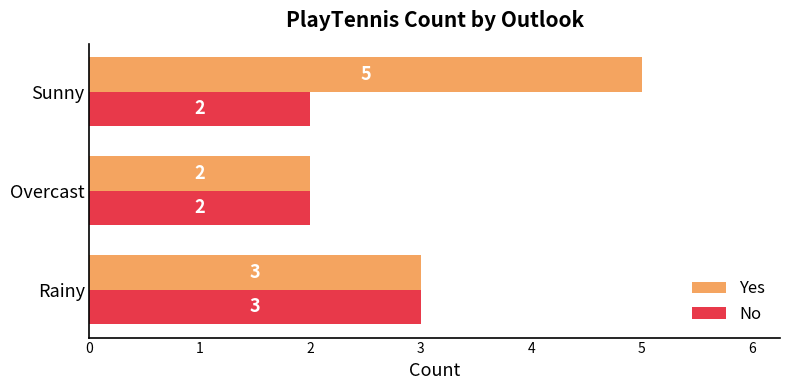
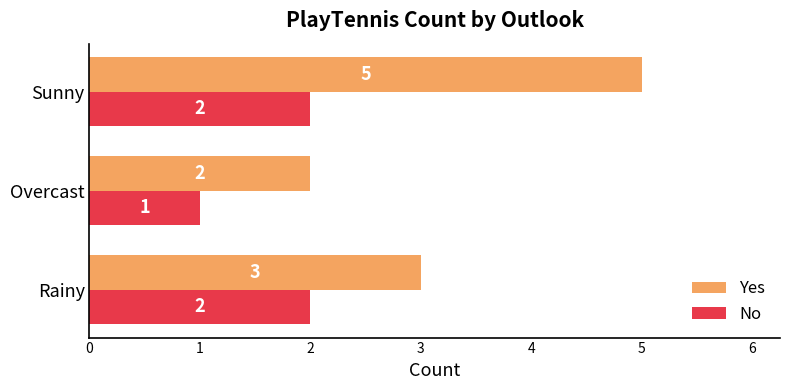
No, Overcast: 2 -> 1
No, Rainy: 3 -> 2
